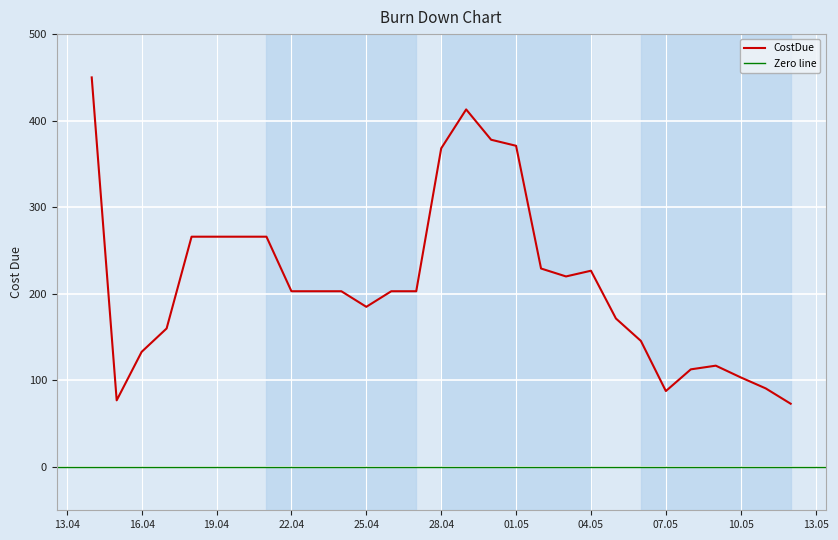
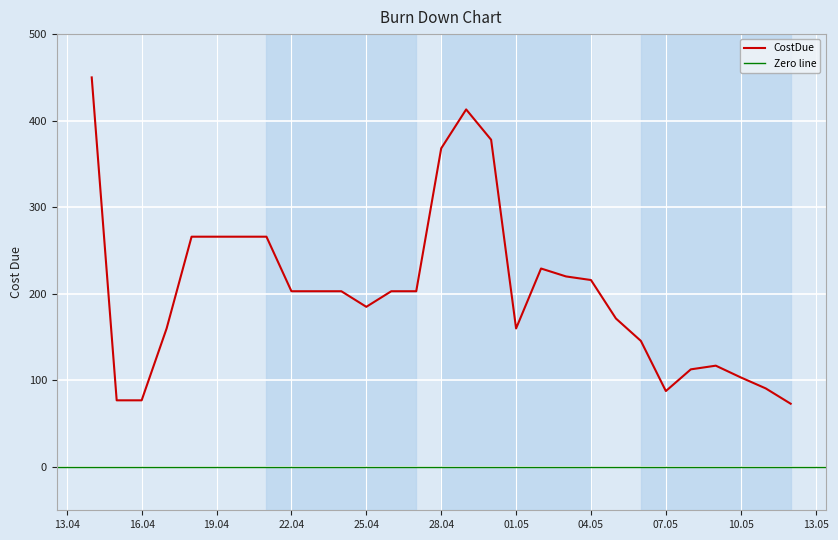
16.04: 130 -> 80
01.05: 370 -> 160
04.05: 230 -> 220
